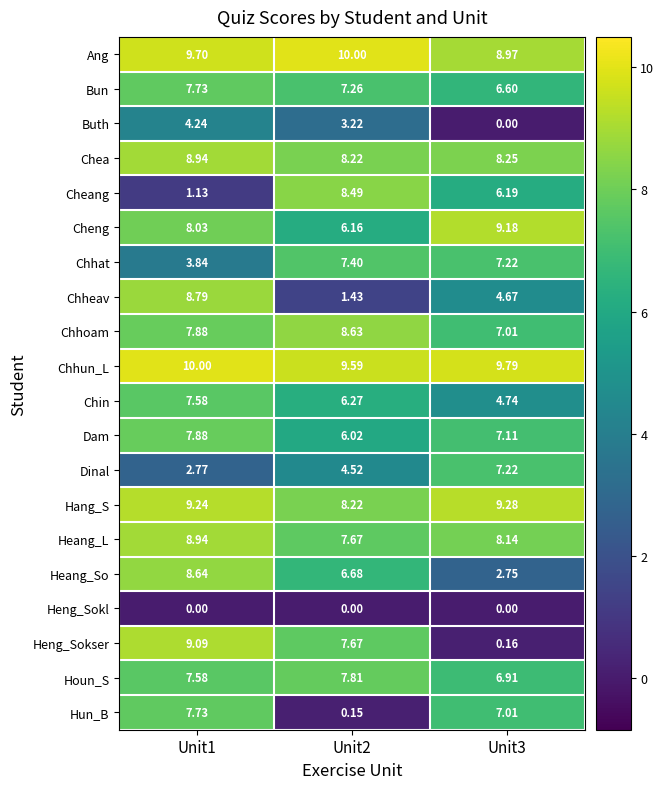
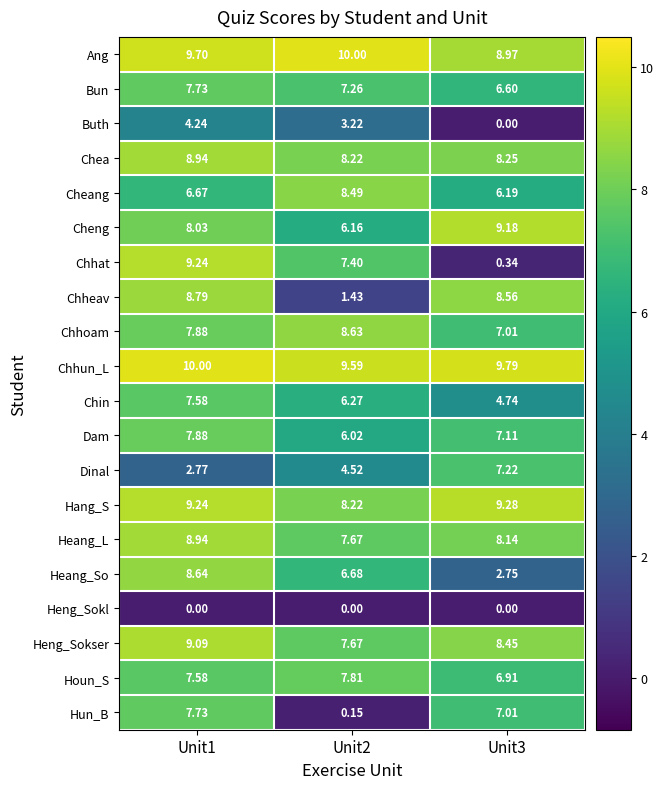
Cheang, Unit1: 1.13 -> 6.67
Chhat, Unit1: 3.84 -> 9.24
Chhat, Unit3: 7.22 -> 0.34
Chheav, Unit3: 4.67 -> 8.56
Heng_Sokser, Unit3: 0.16 -> 8.45
